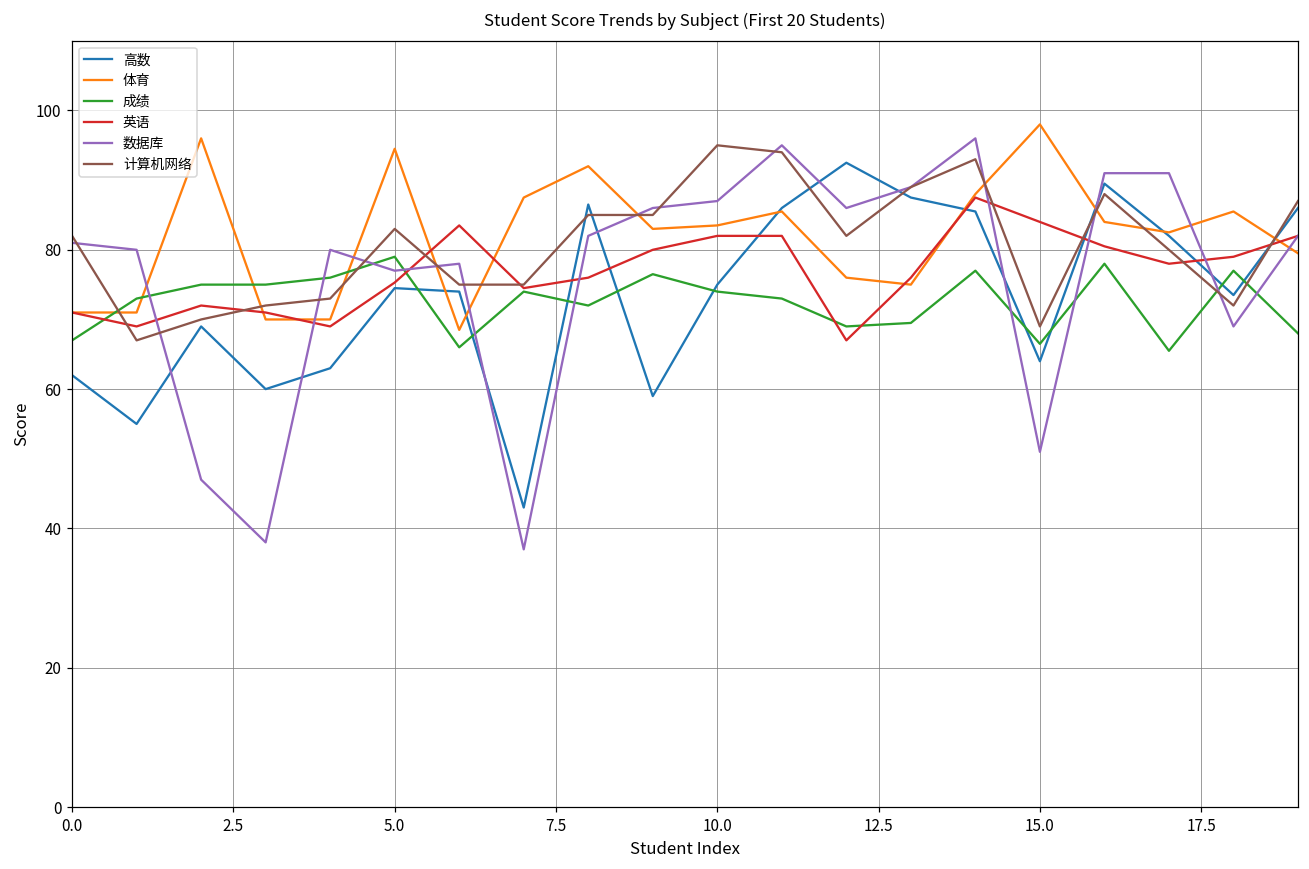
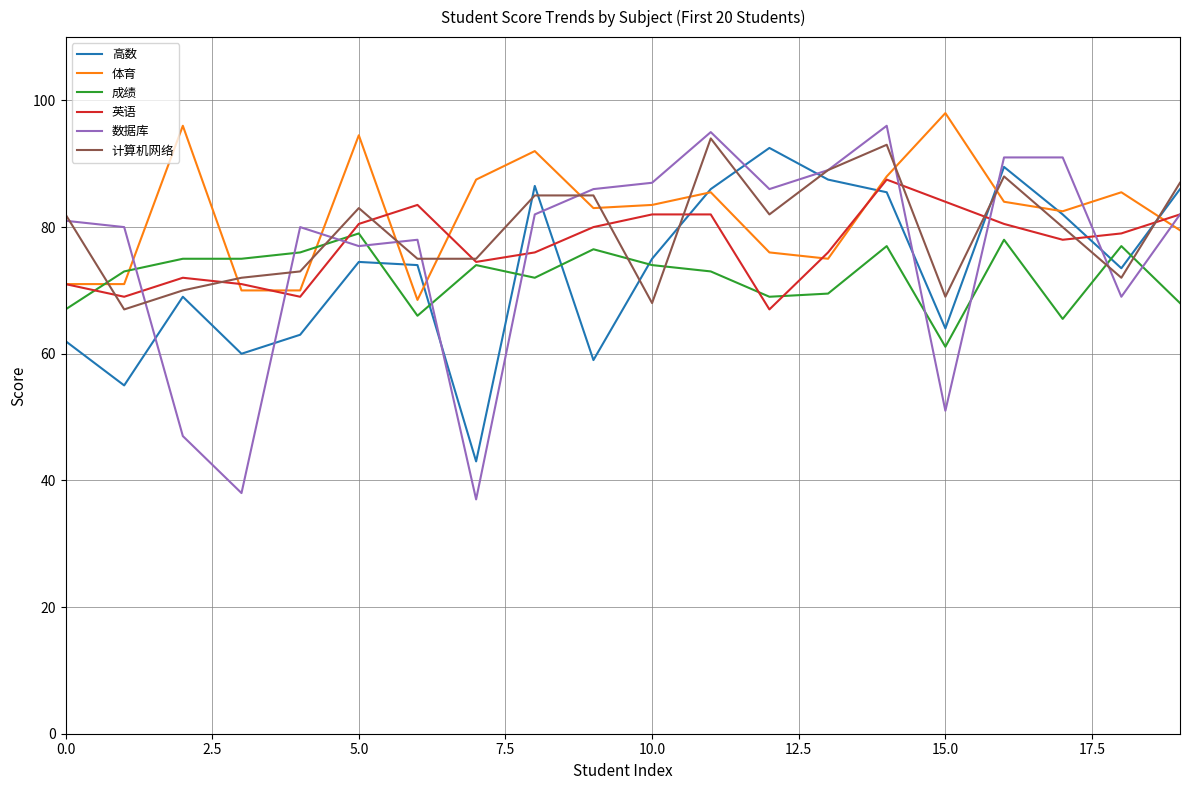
英语, 5.0: 75 -> 81
计算机网络, 10.0: 95 -> 68
成绩, 15.0: 67 -> 61
